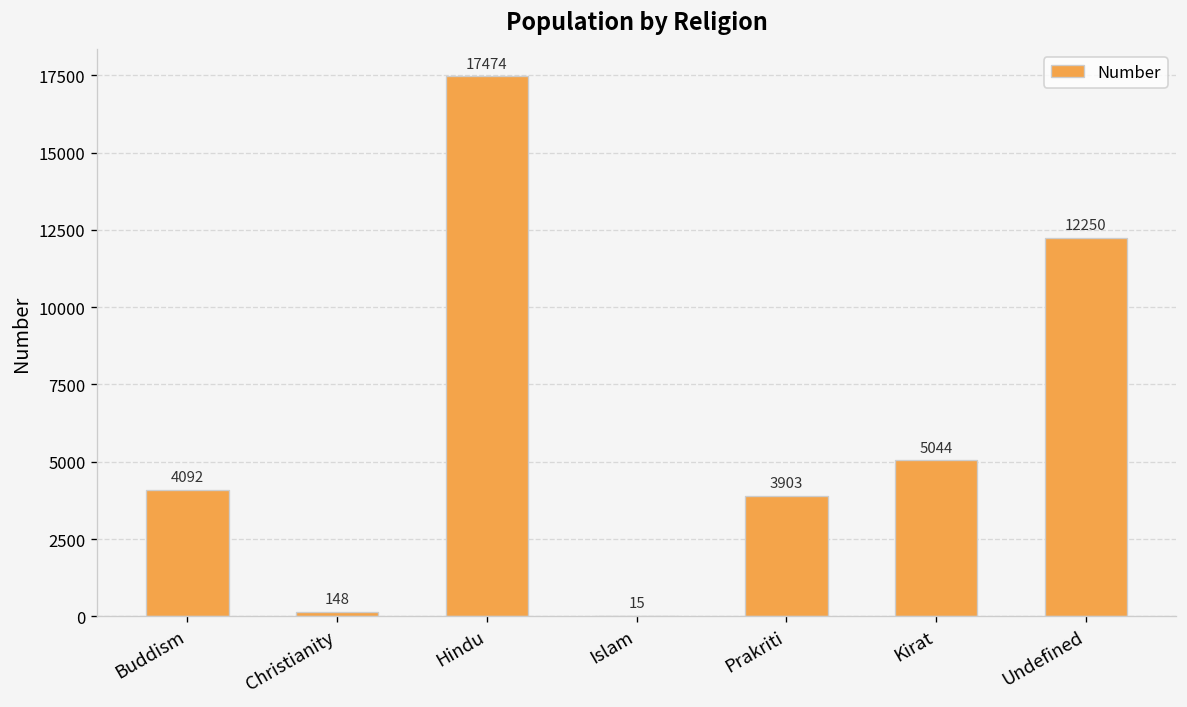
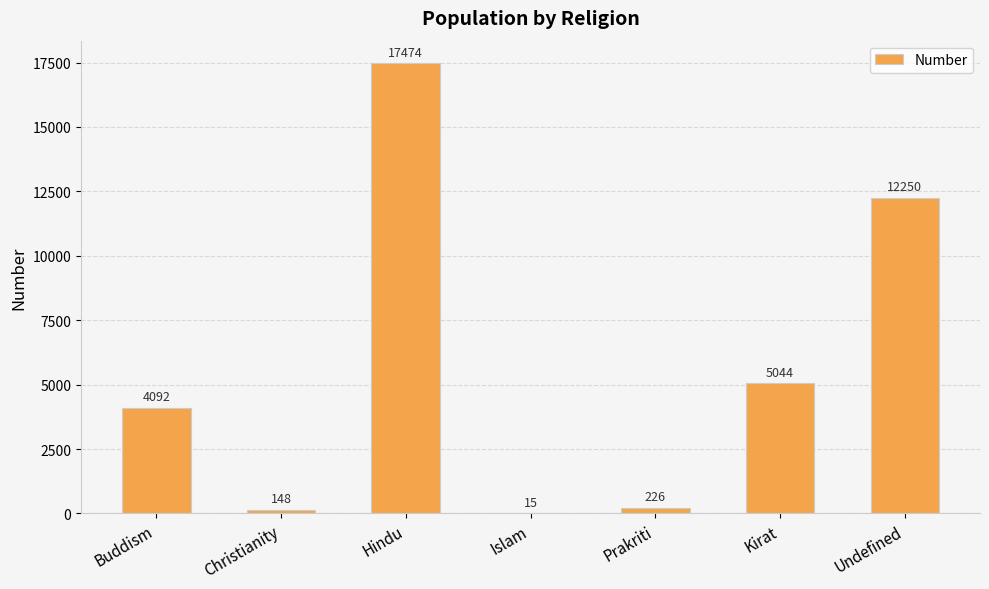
Prakriti: 3903 -> 226
